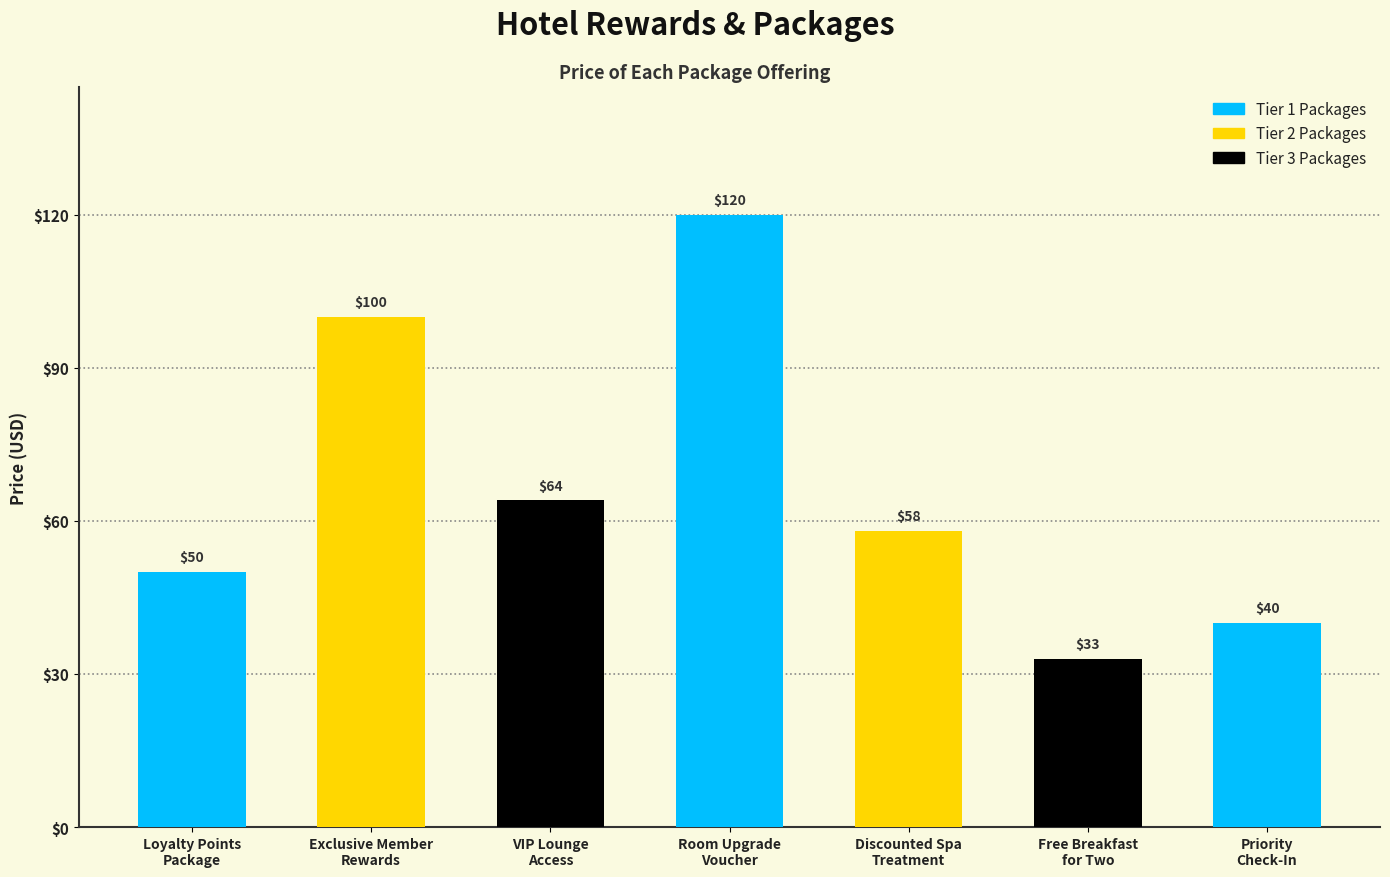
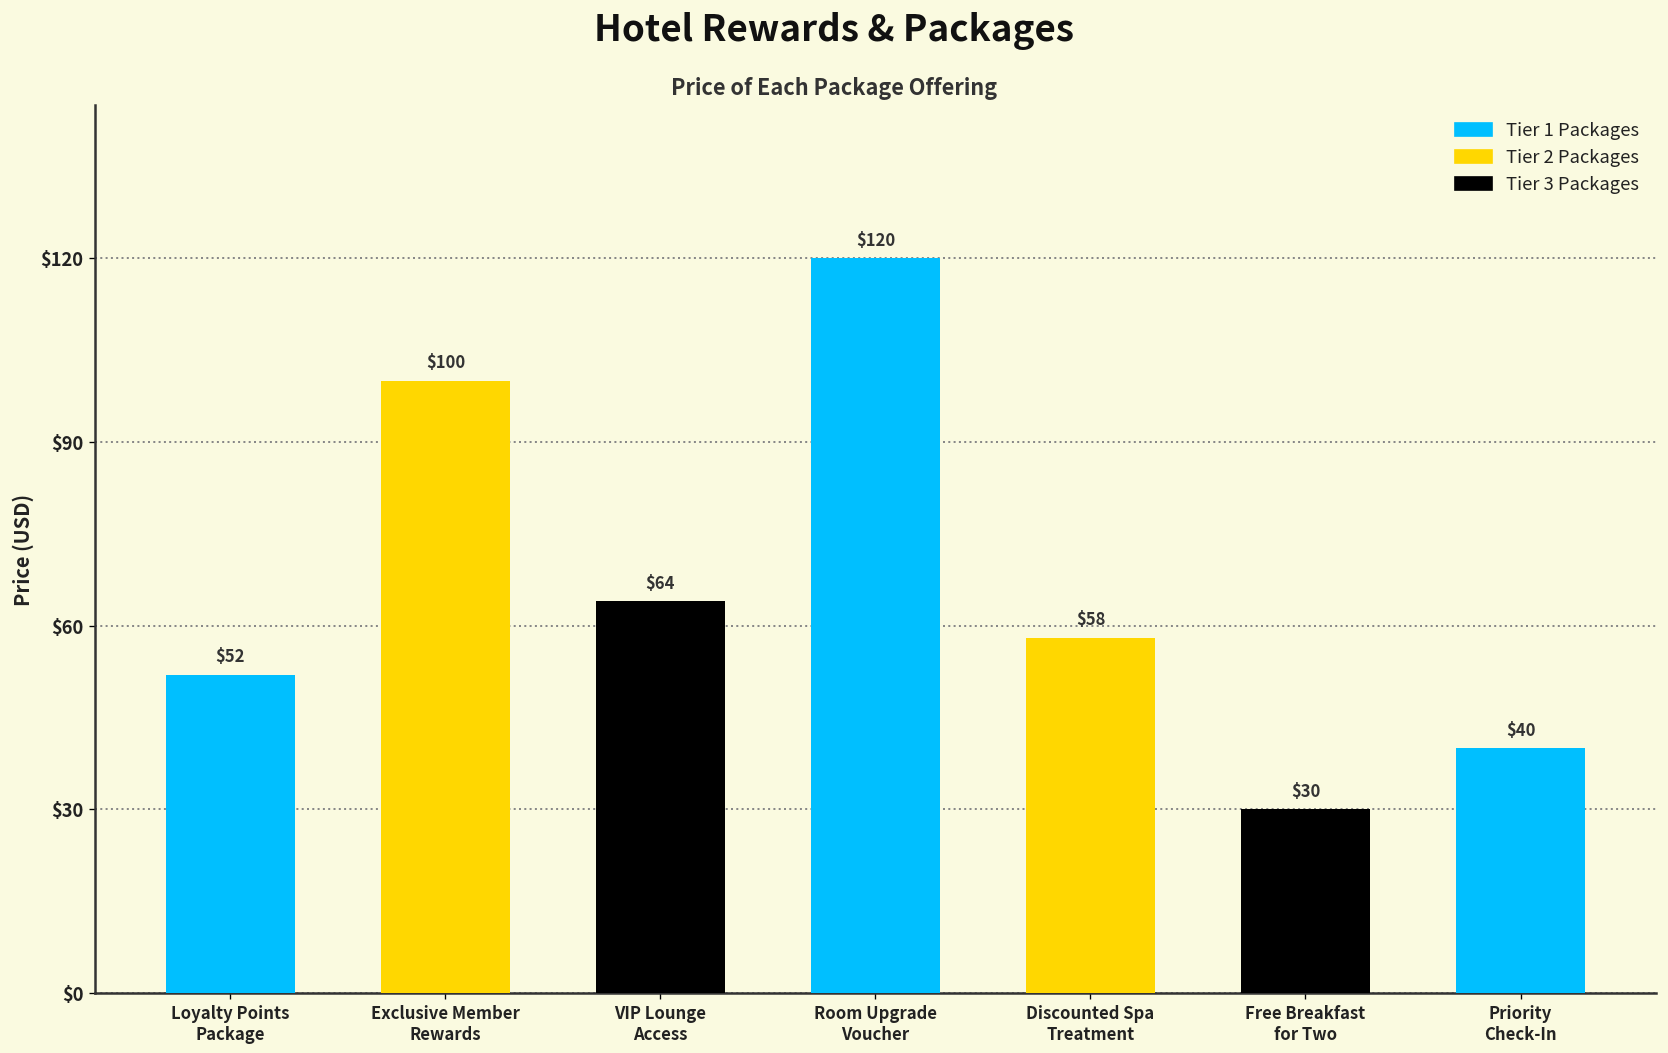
Loyalty Points Package: $50 -> $52
Free Breakfast for Two: $33 -> $30
